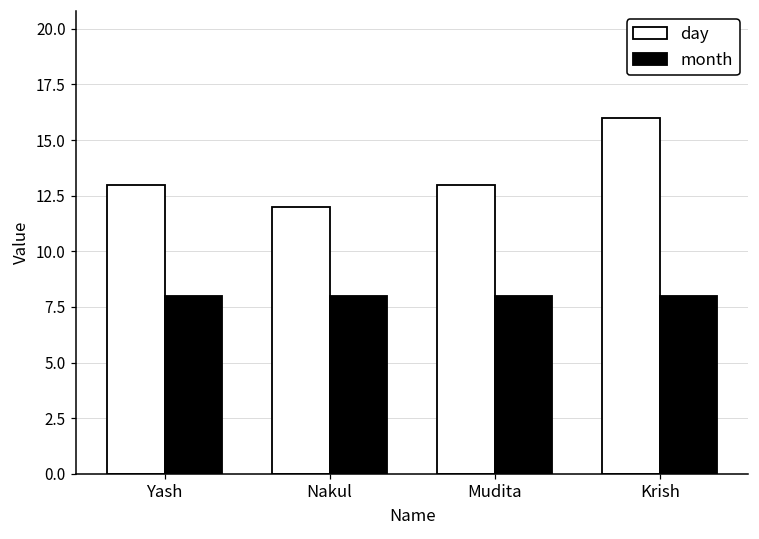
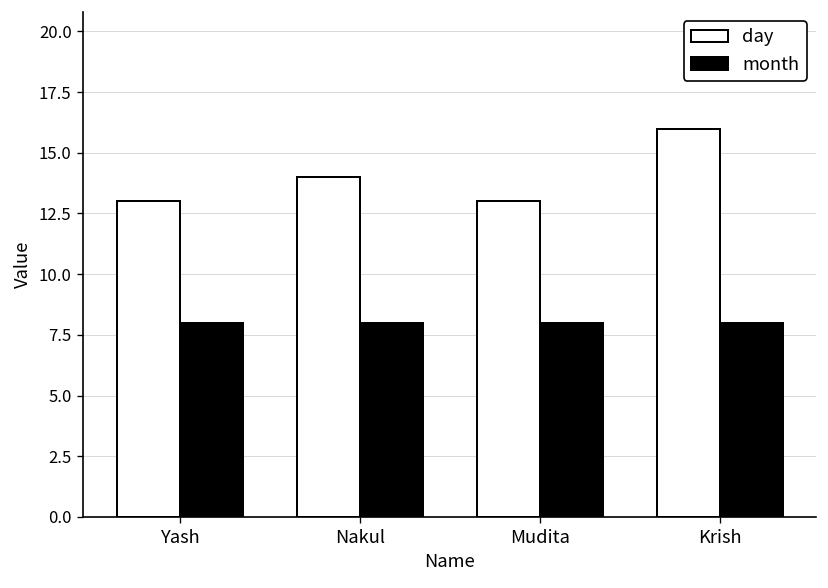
day, Nakul: 12 -> 14
